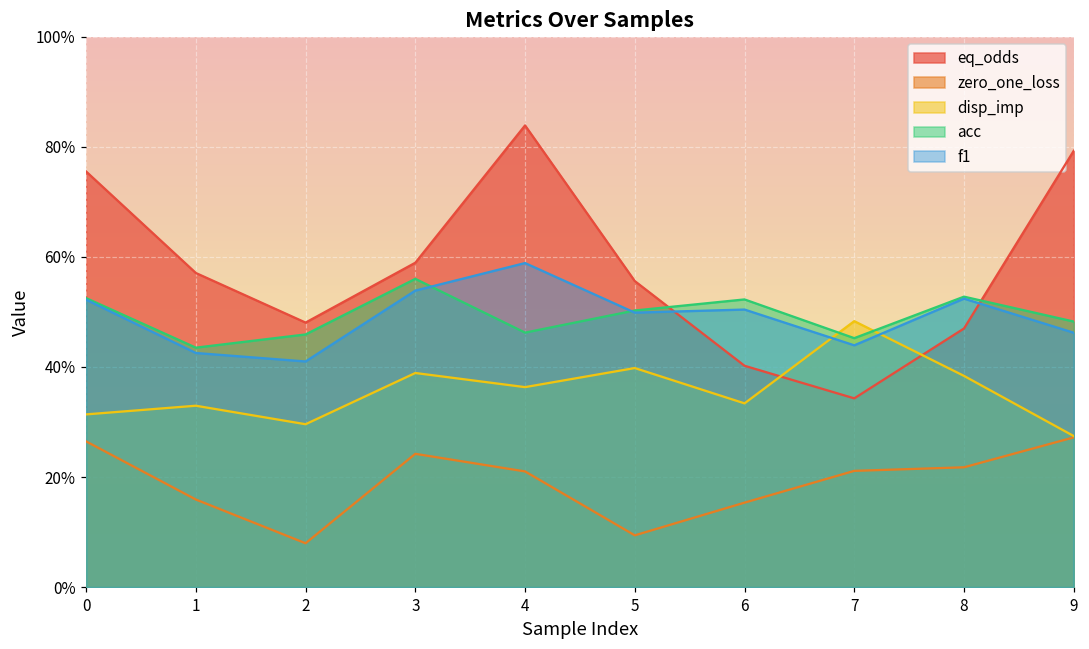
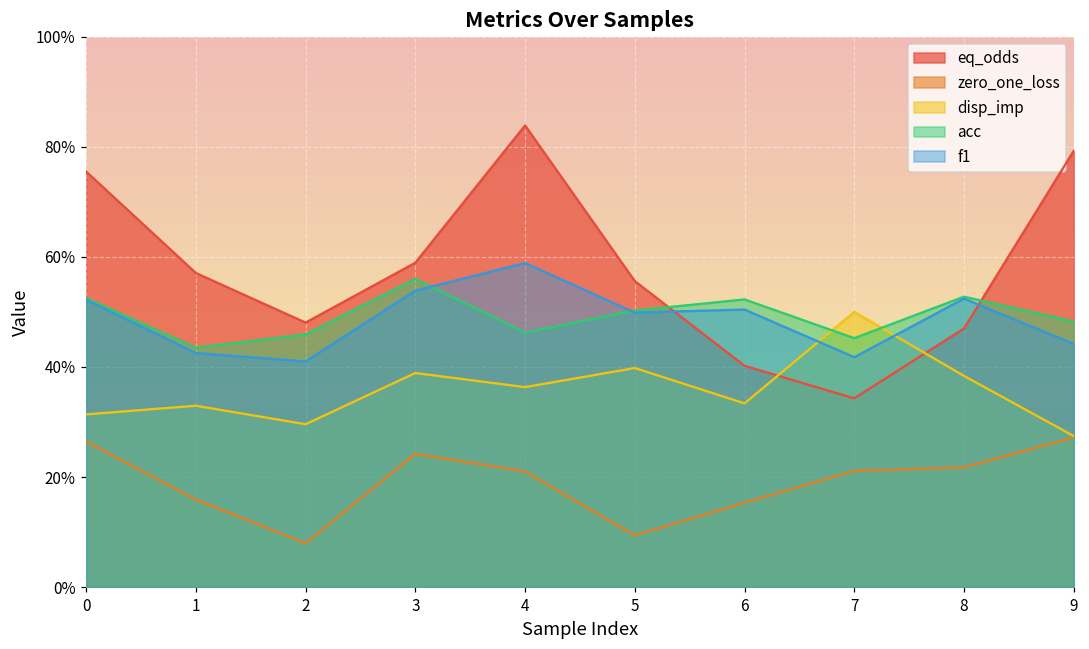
disp_imp, 7: 48% -> 50%
f1, 7: 44% -> 42%
f1, 9: 46% -> 44%
